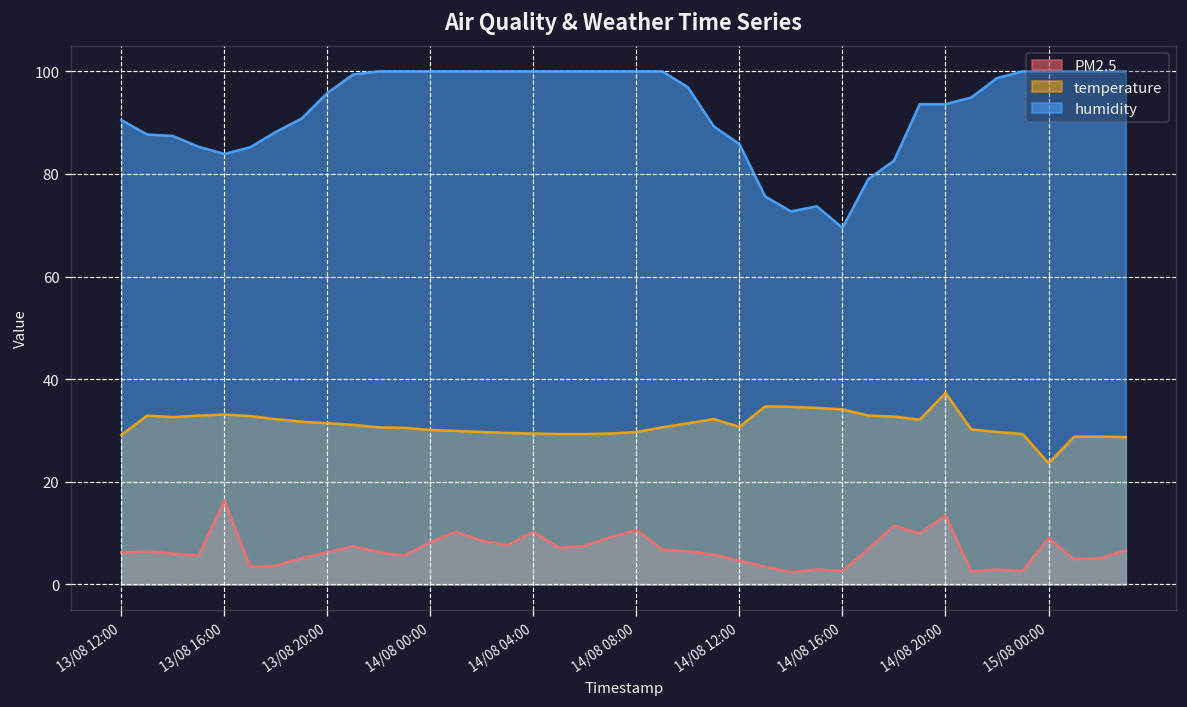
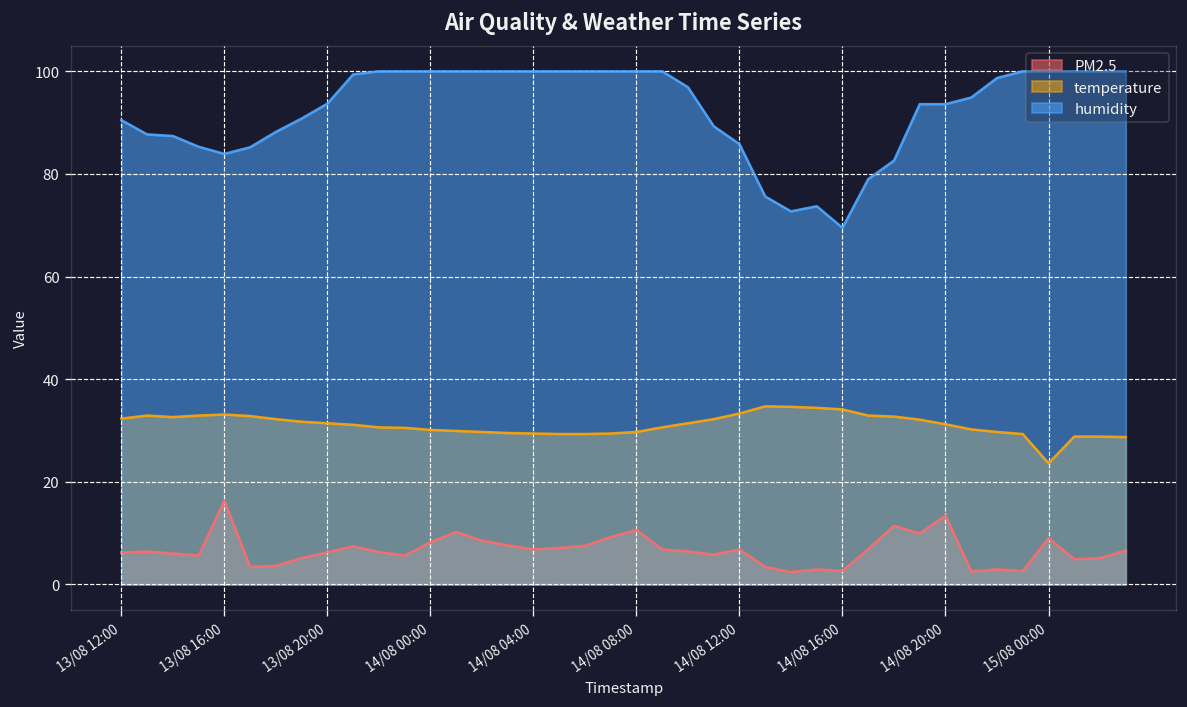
temperature, 13/08 12:00: 29 -> 32
humidity, 13/08 20:00: 96 -> 94
PM2.5, 14/08 04:00: 10 -> 7
PM2.5, 14/08 12:00: 5 -> 7
temperature, 14/08 12:00: 31 -> 33
temperature, 14/08 20:00: 37 -> 31
